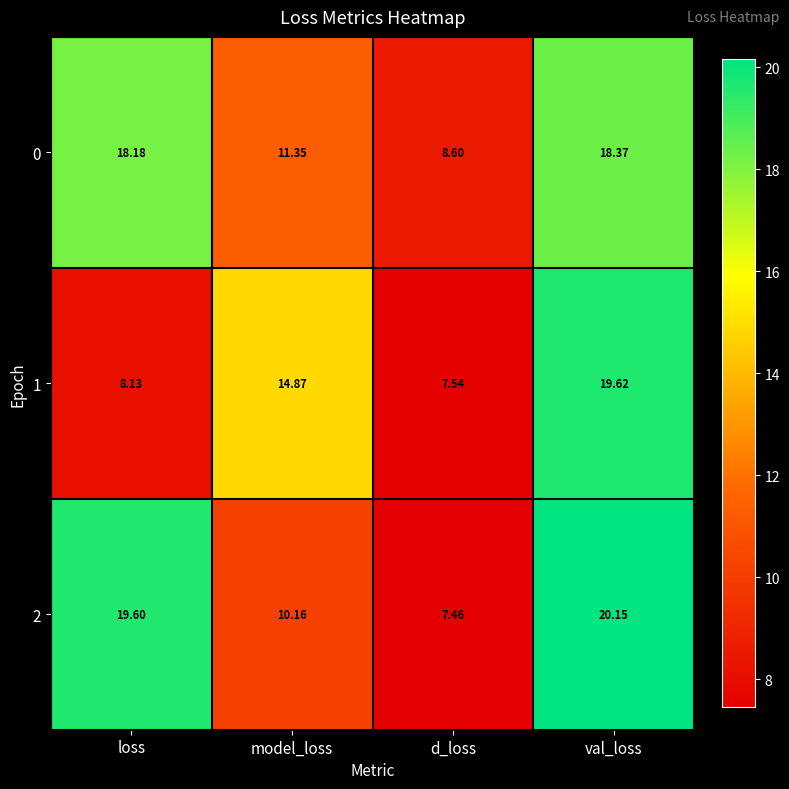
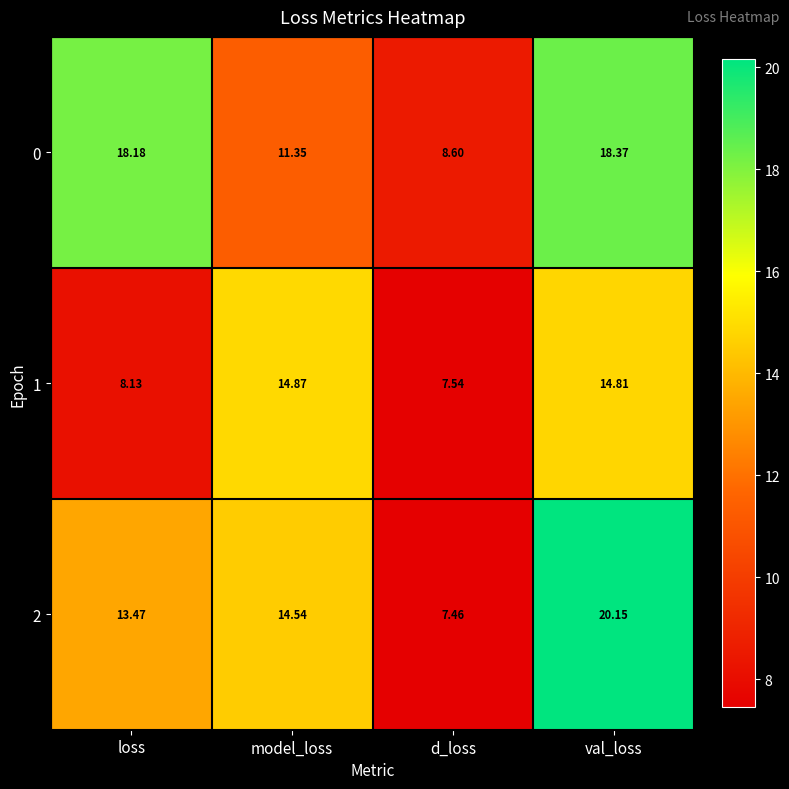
1, val_loss: 19.62 -> 14.81
2, loss: 19.60 -> 13.47
2, model_loss: 10.16 -> 14.54
